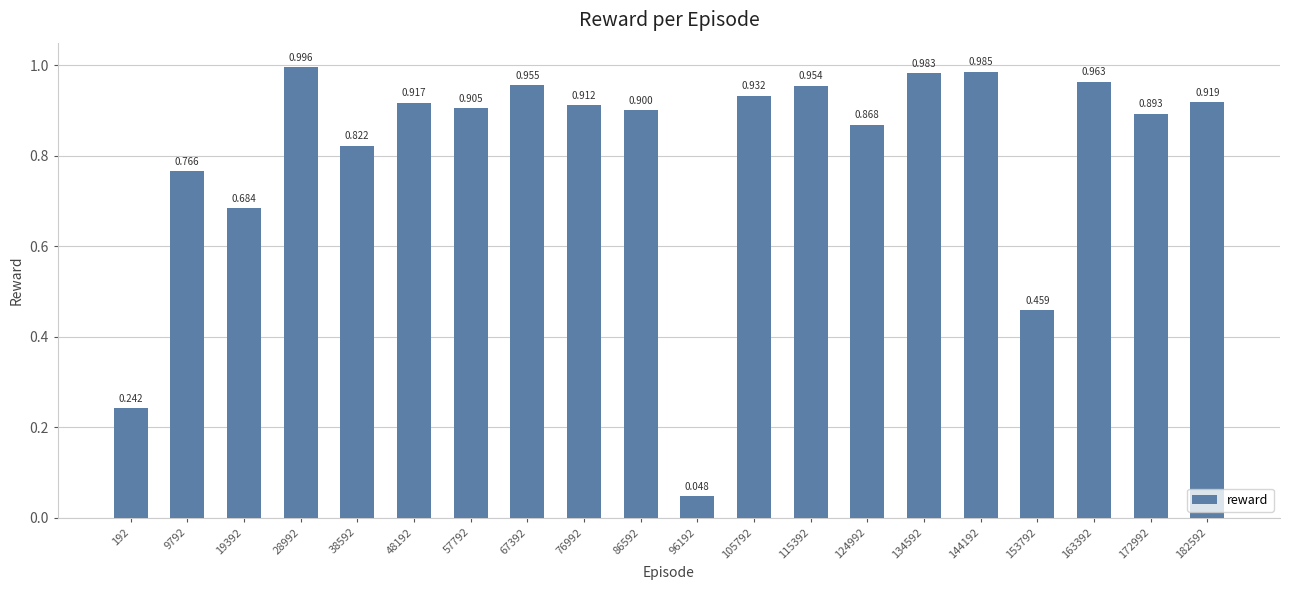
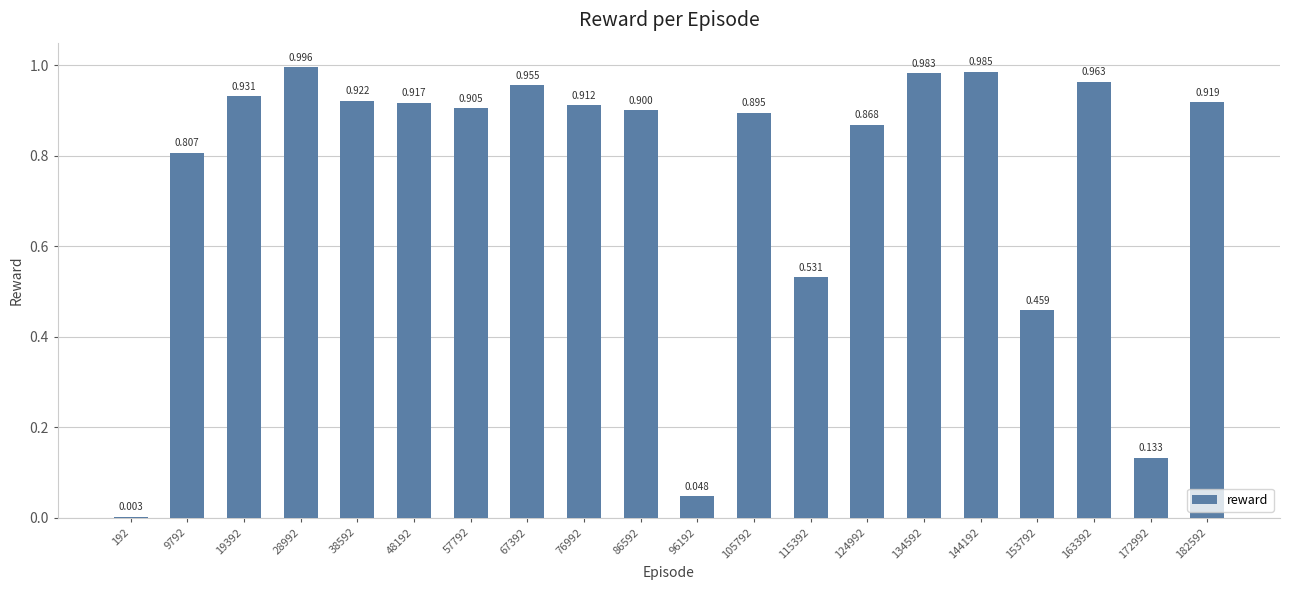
192: 0.242 -> 0.003
9792: 0.766 -> 0.807
19392: 0.684 -> 0.931
38592: 0.822 -> 0.922
105792: 0.932 -> 0.895
115392: 0.954 -> 0.531
172992: 0.893 -> 0.133
